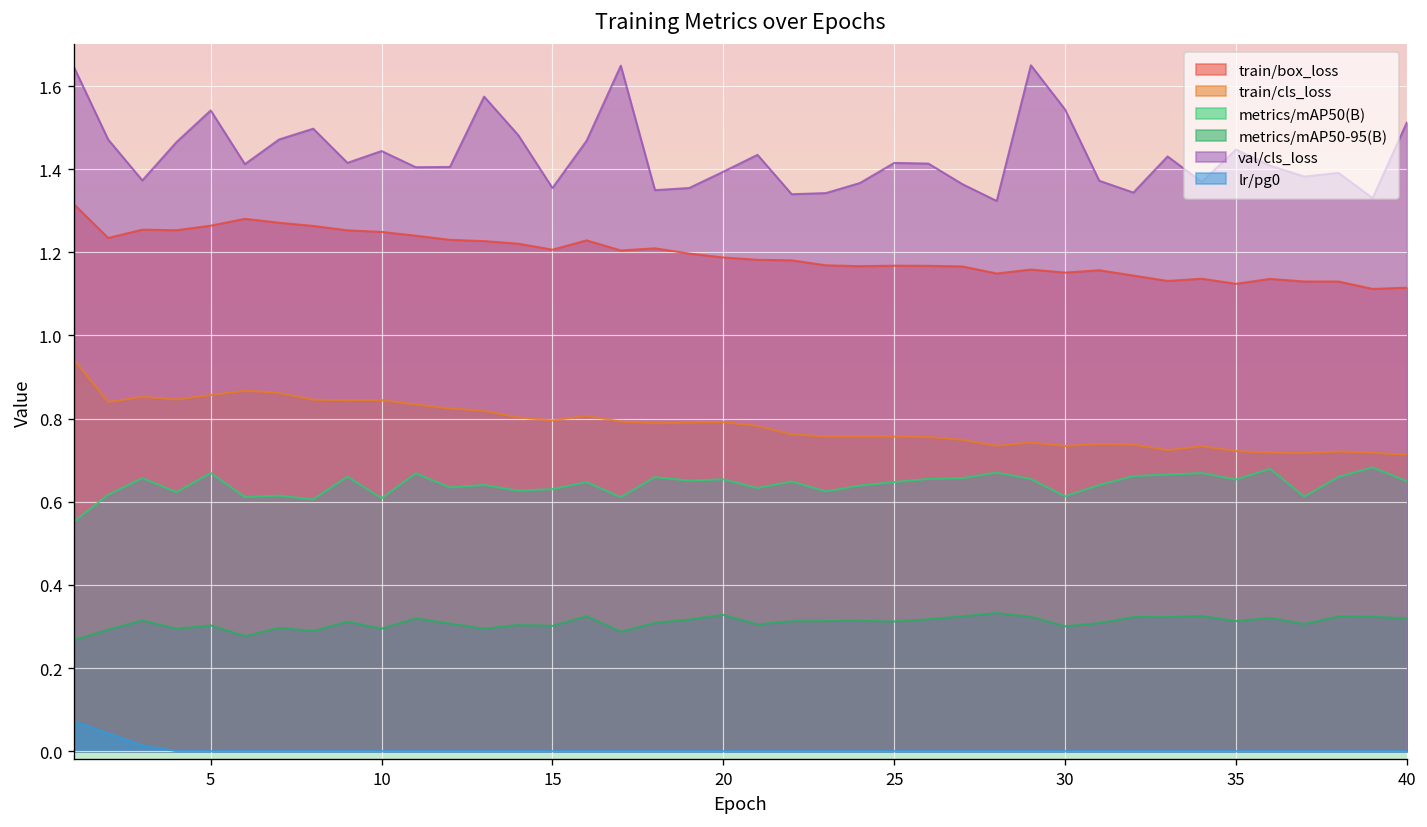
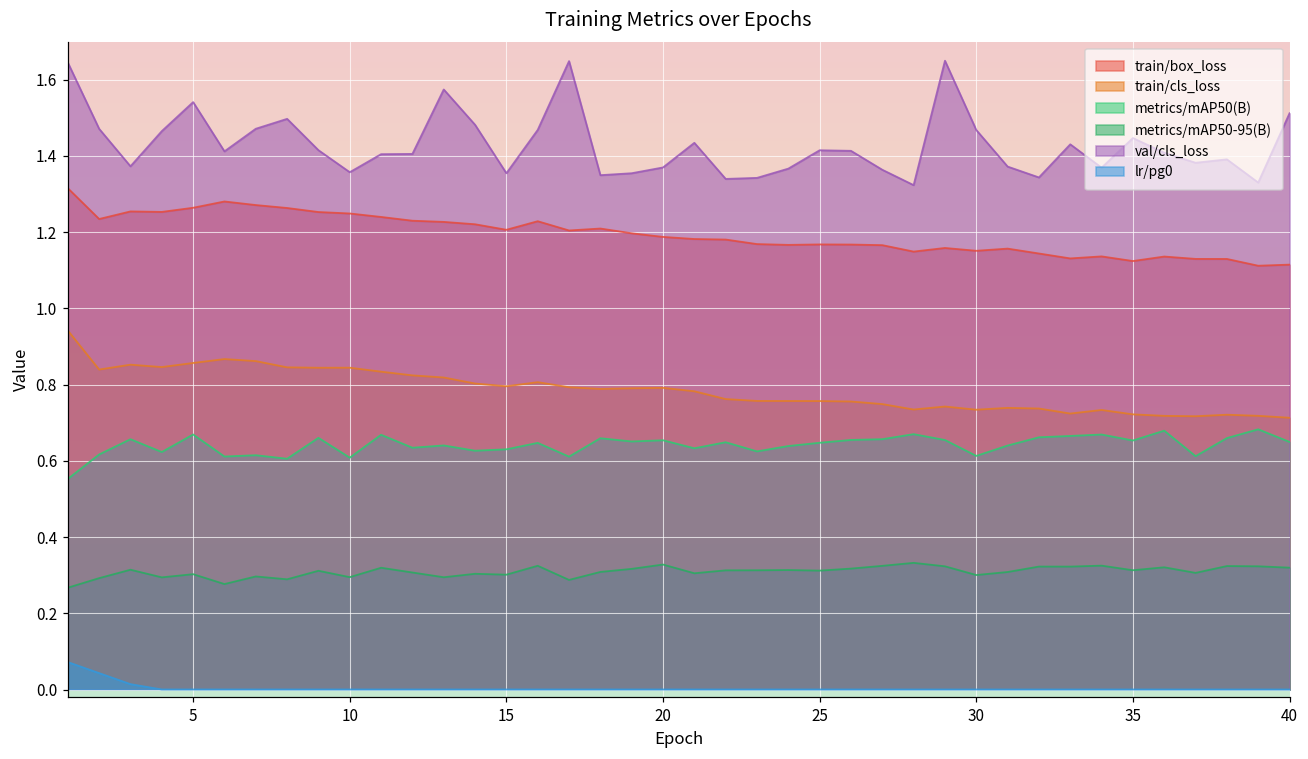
val/cls_loss, 10: 1.44 -> 1.36
val/cls_loss, 20: 1.39 -> 1.37
val/cls_loss, 30: 1.54 -> 1.47
